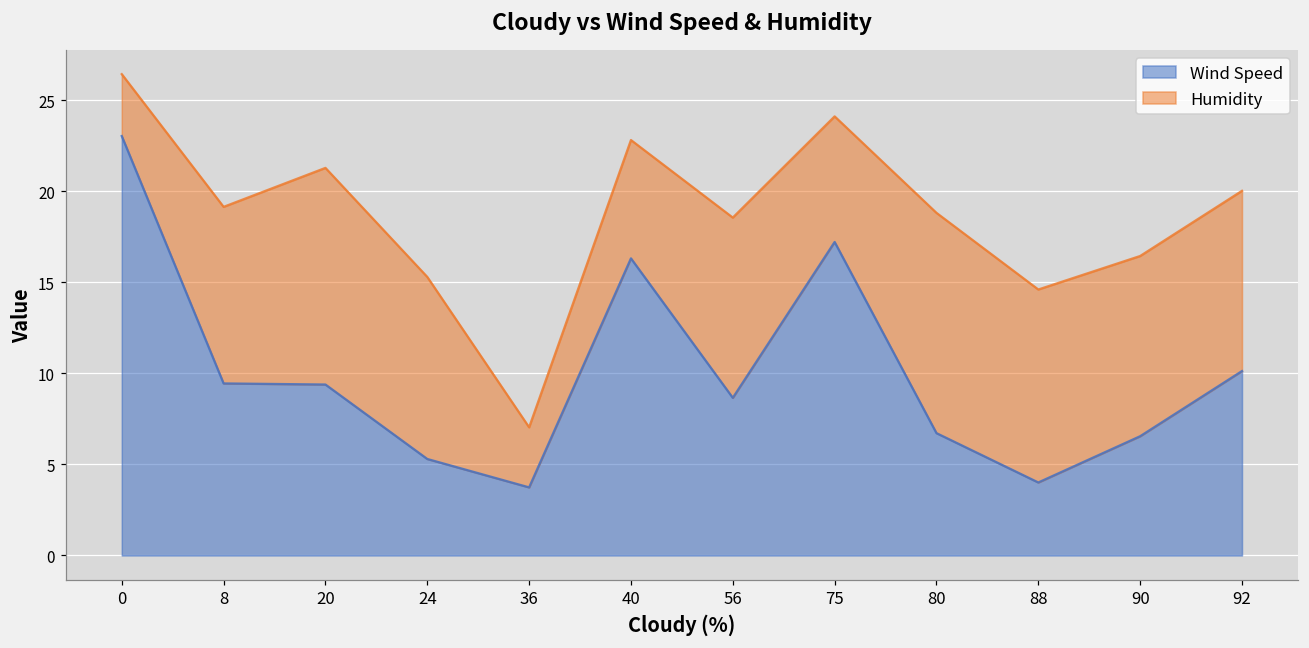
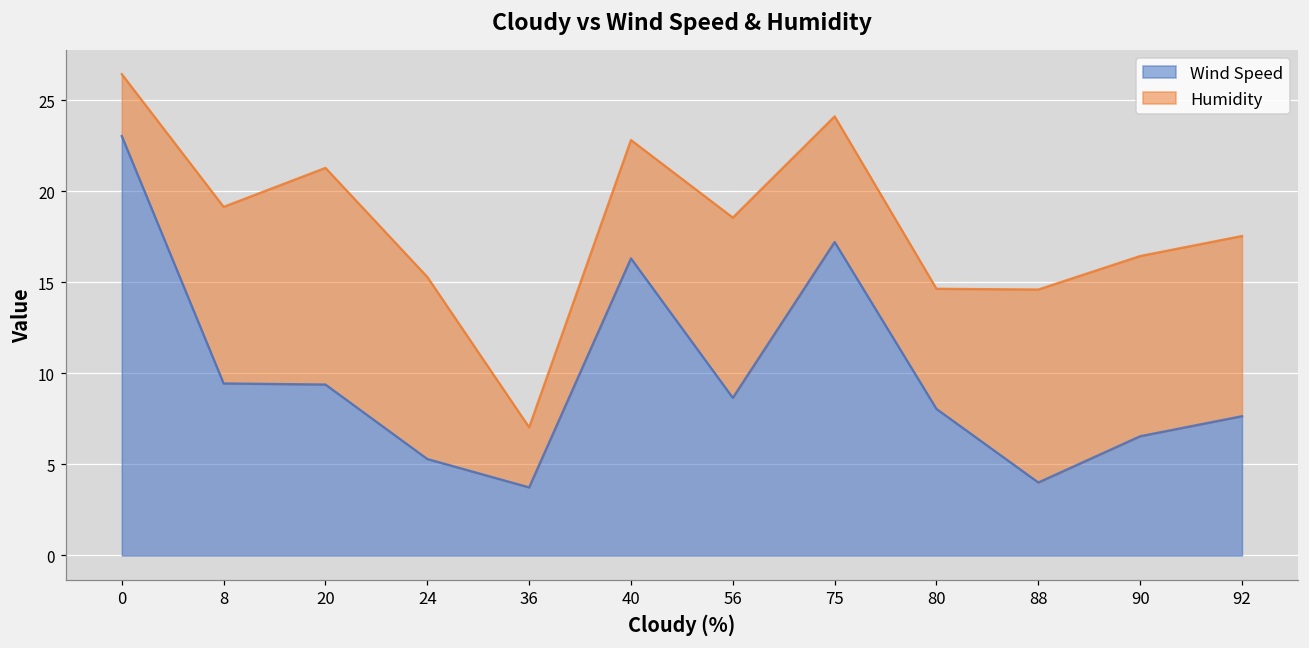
Wind Speed, 80: 6.7 -> 8.1
Humidity, 80: 12.1 -> 6.6
Wind Speed, 92: 10.1 -> 7.7
